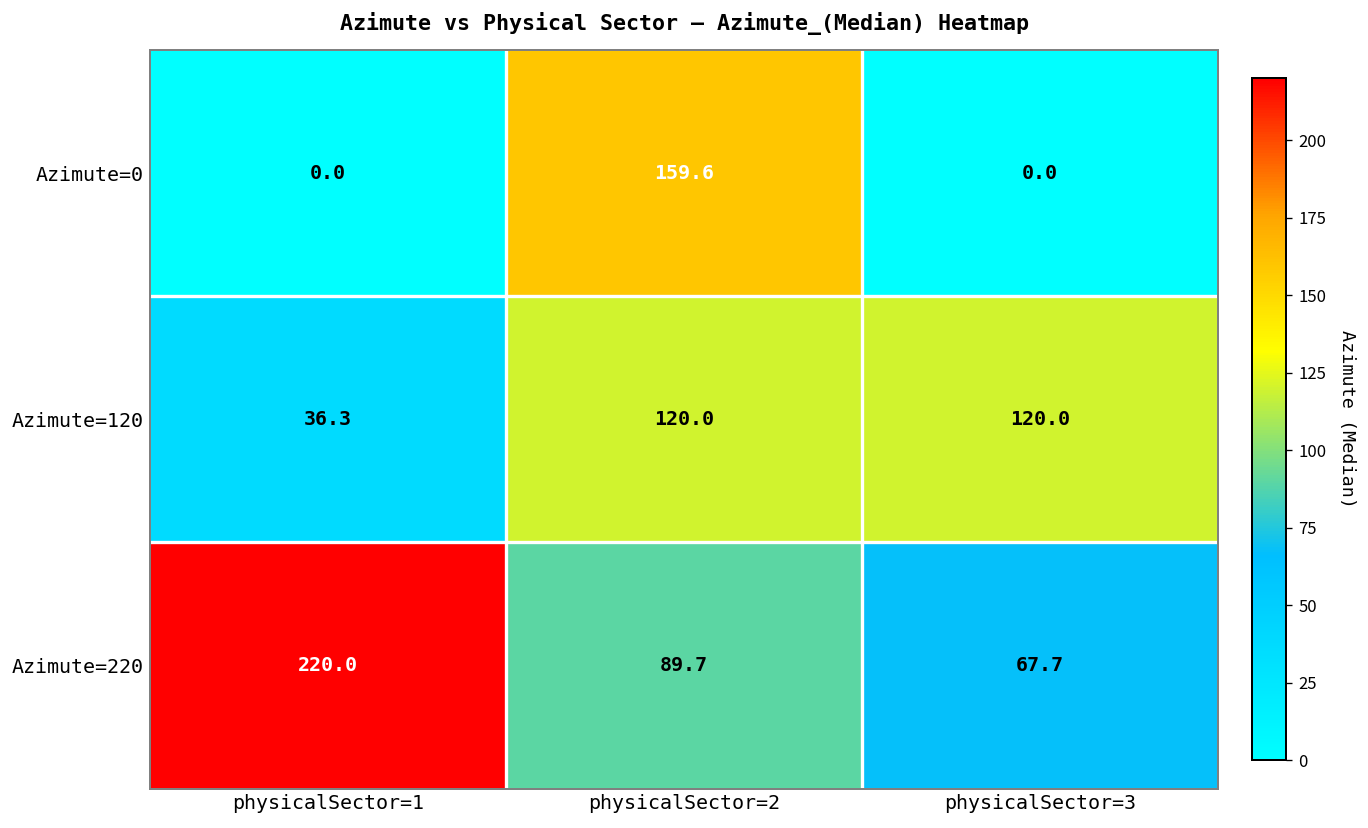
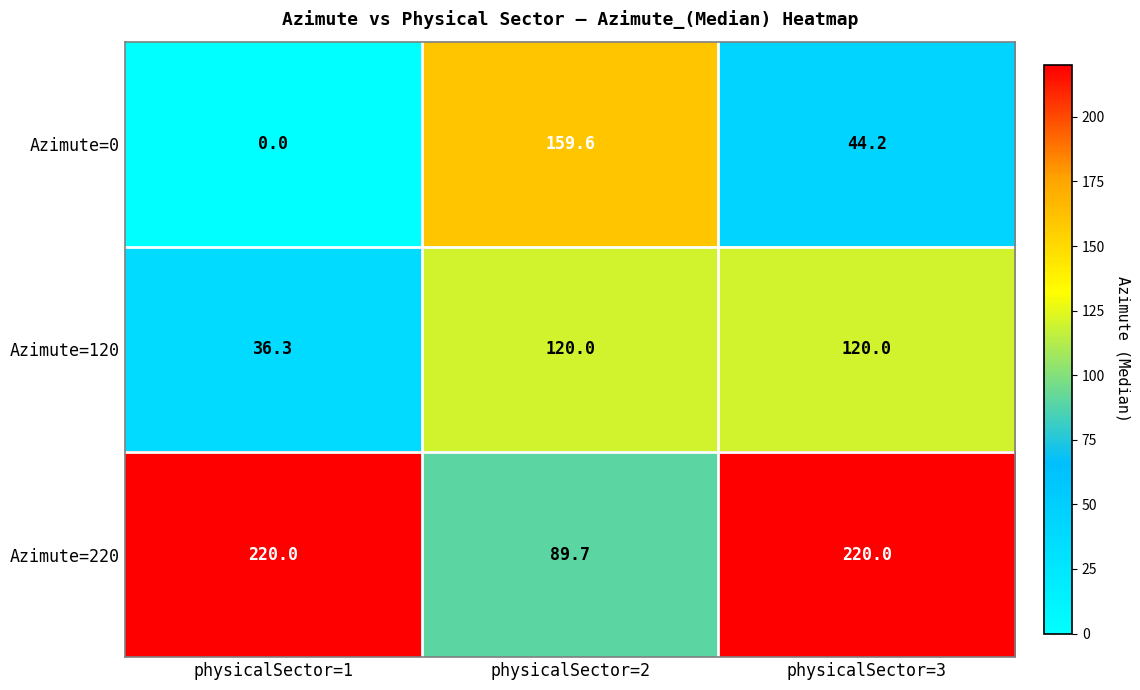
Azimute=0, physicalSector=3: 0.0 -> 44.2
Azimute=220, physicalSector=3: 67.7 -> 220.0
